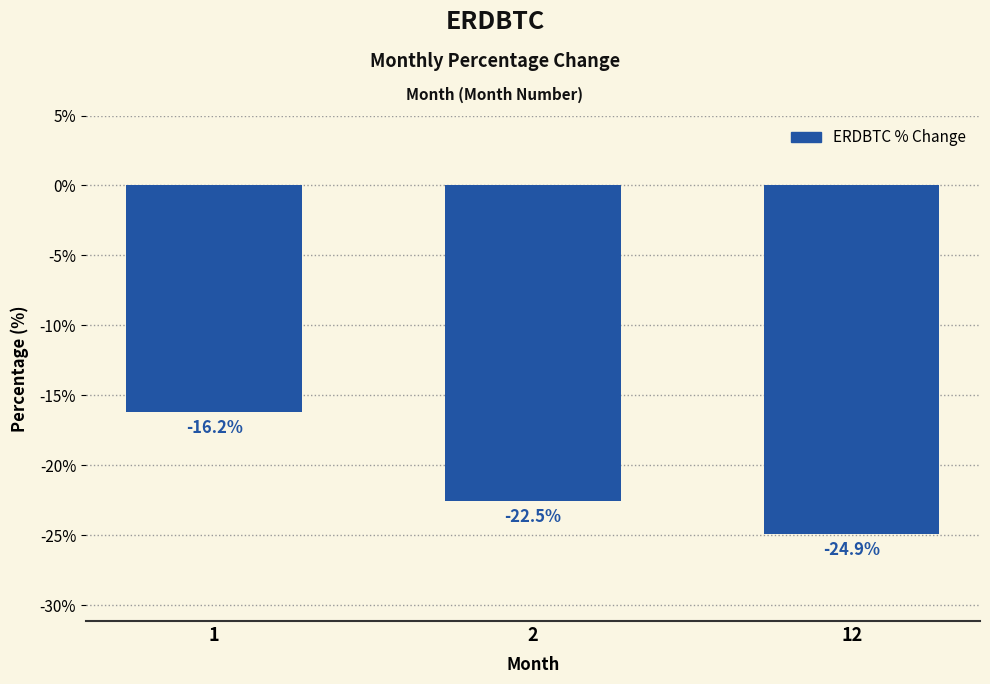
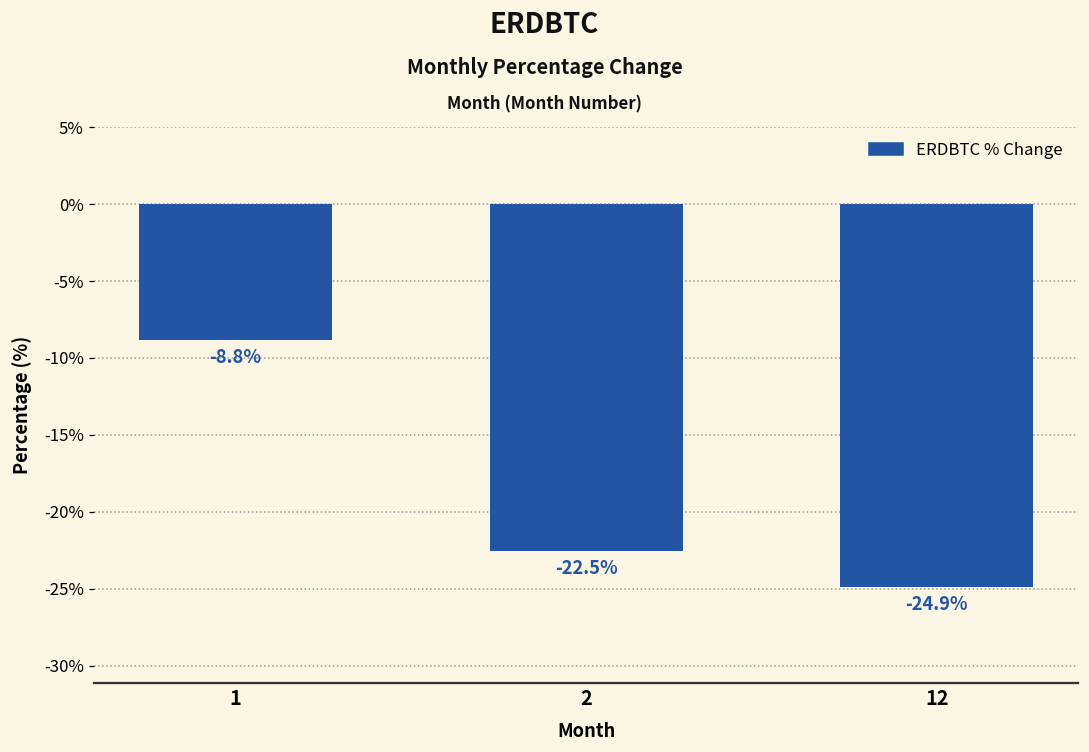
1: -16.2% -> -8.8%
